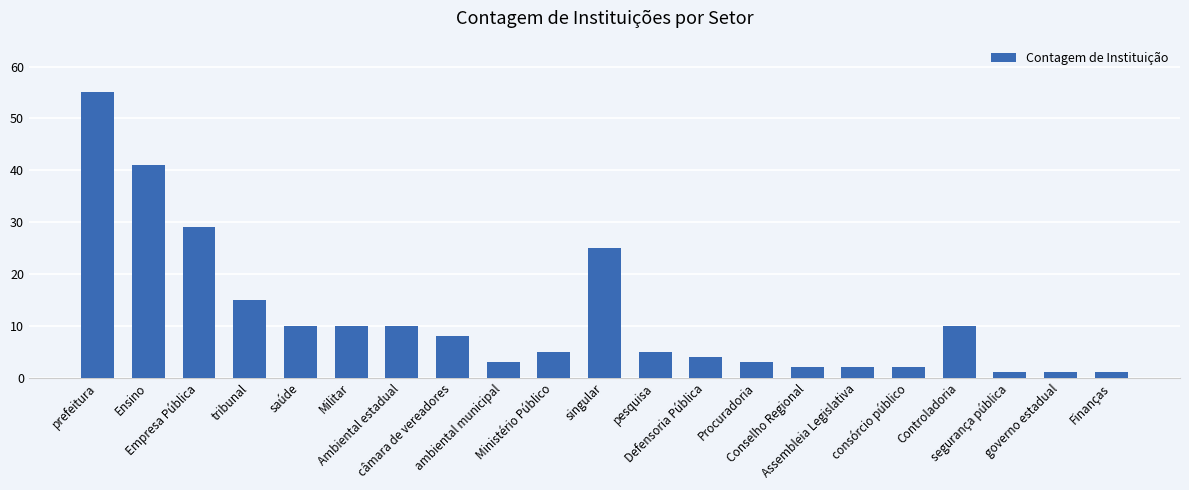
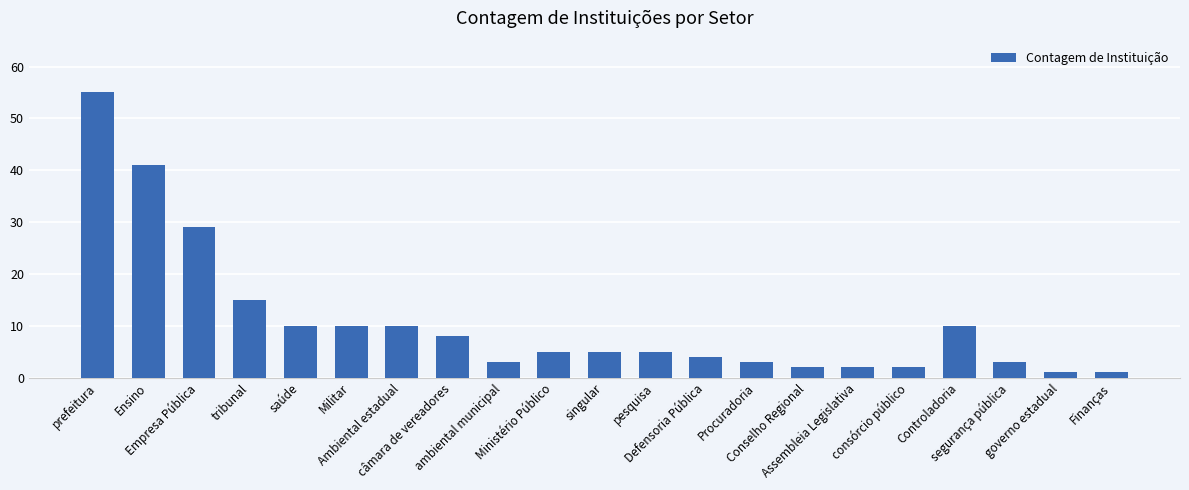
singular: 25 -> 5
segurança pública: 1 -> 3
